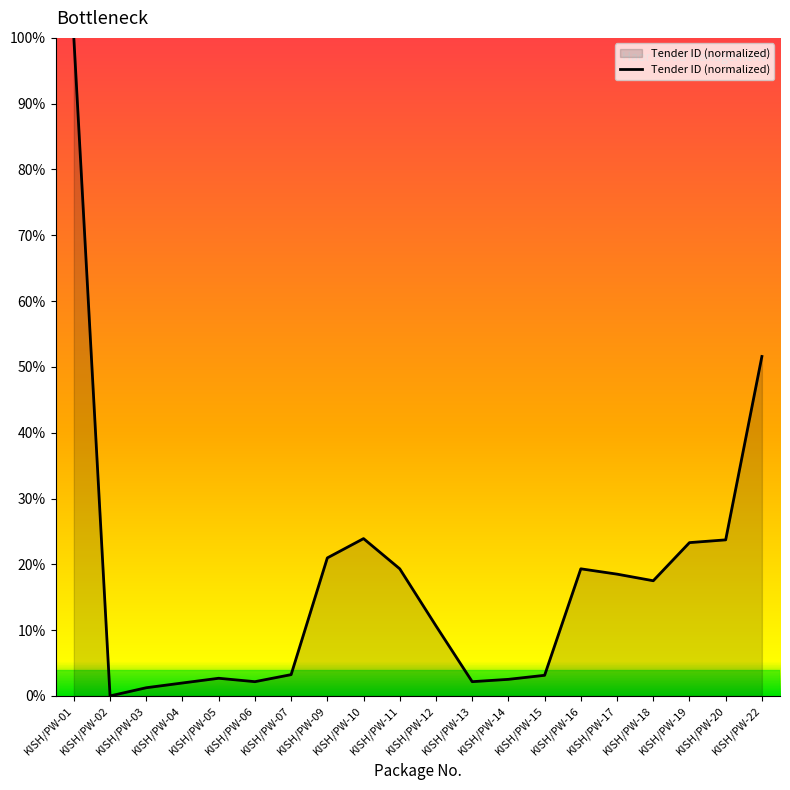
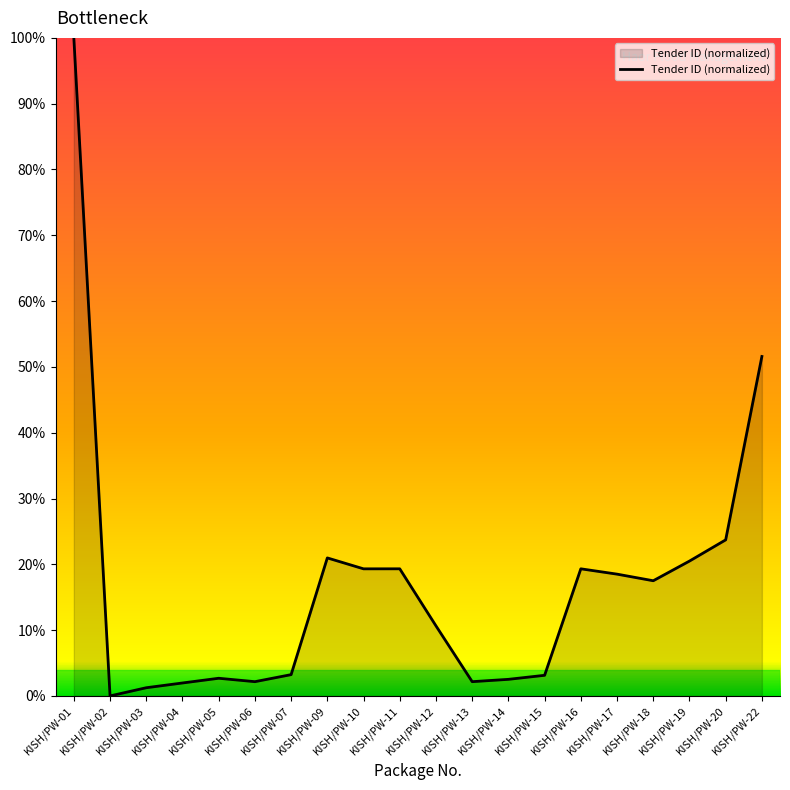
KISH/PW-10: 24% -> 19%
KISH/PW-19: 23% -> 20%
